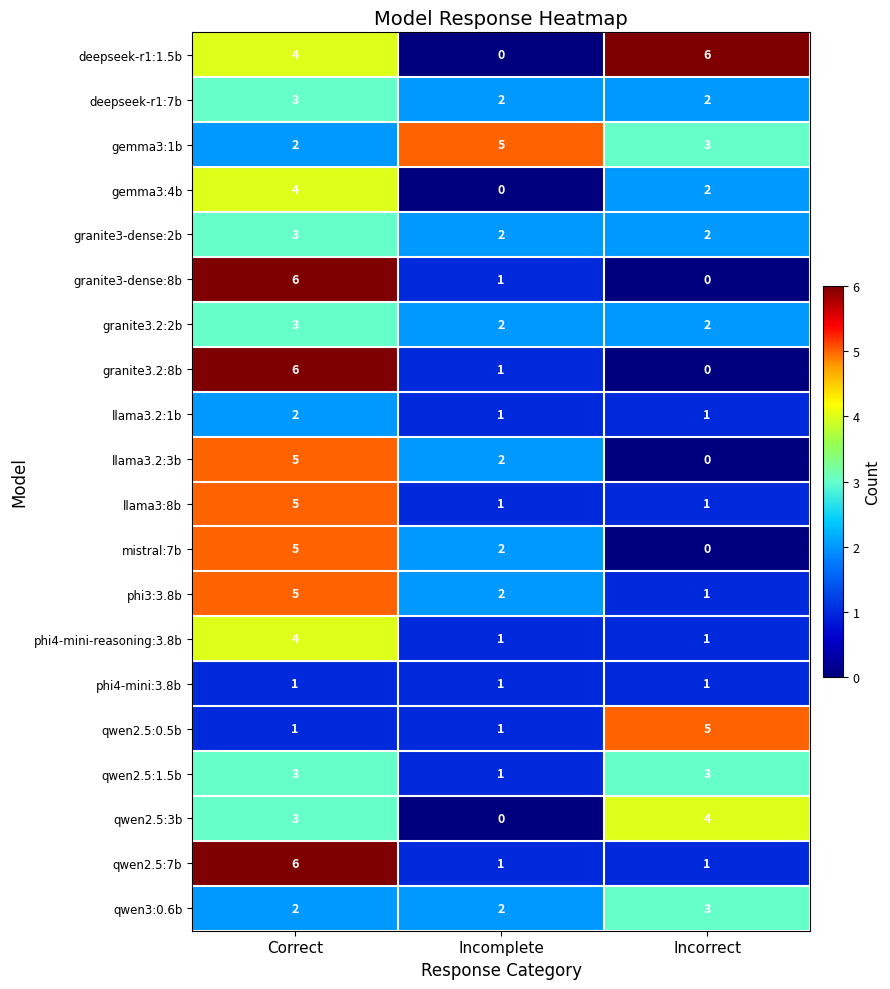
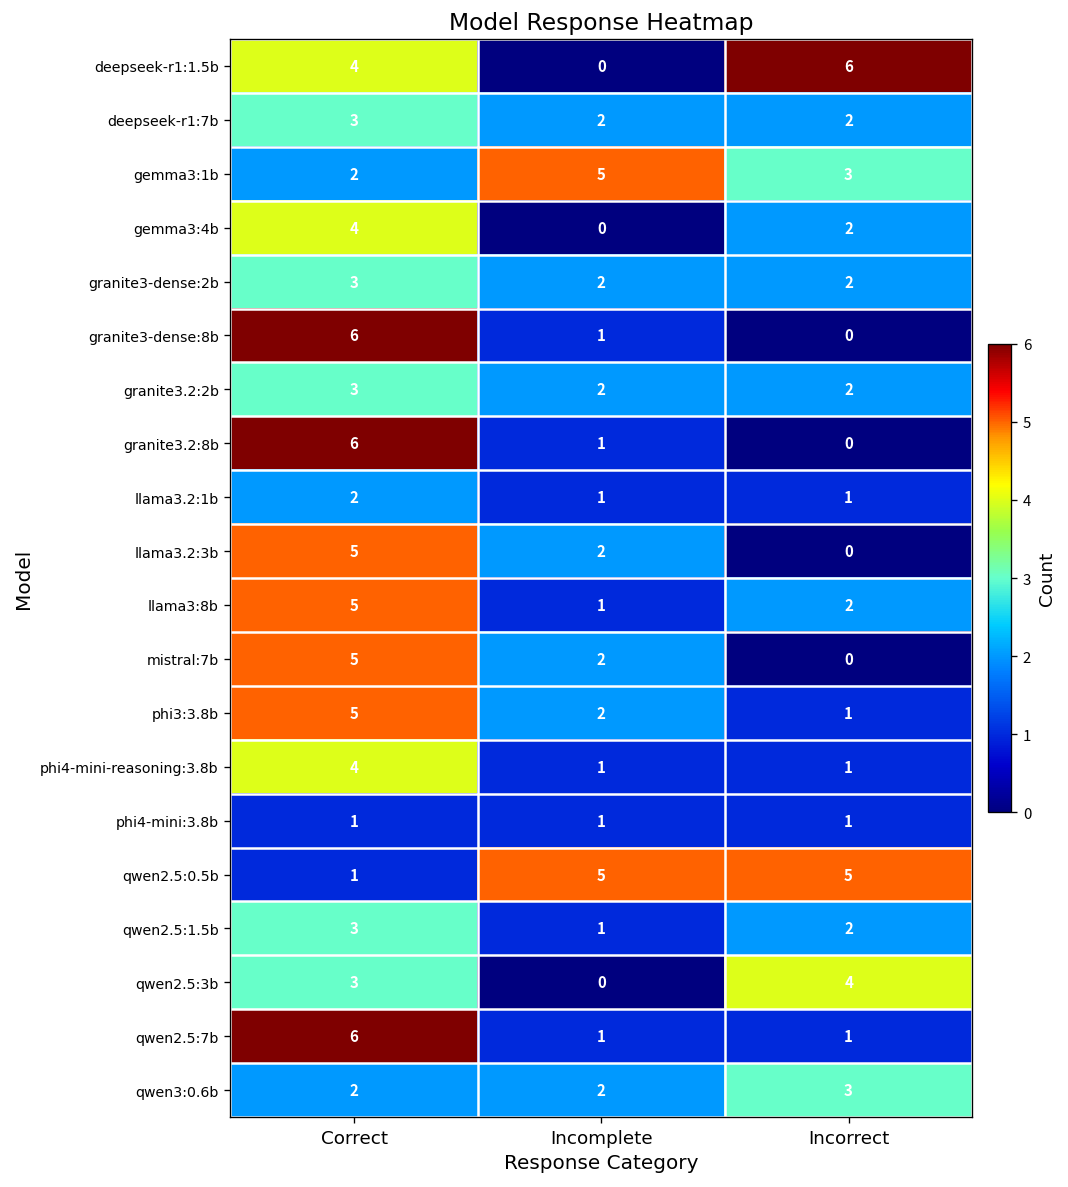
llama3:8b, Incorrect: 1 -> 2
qwen2.5:0.5b, Incomplete: 1 -> 5
qwen2.5:1.5b, Incorrect: 3 -> 2
